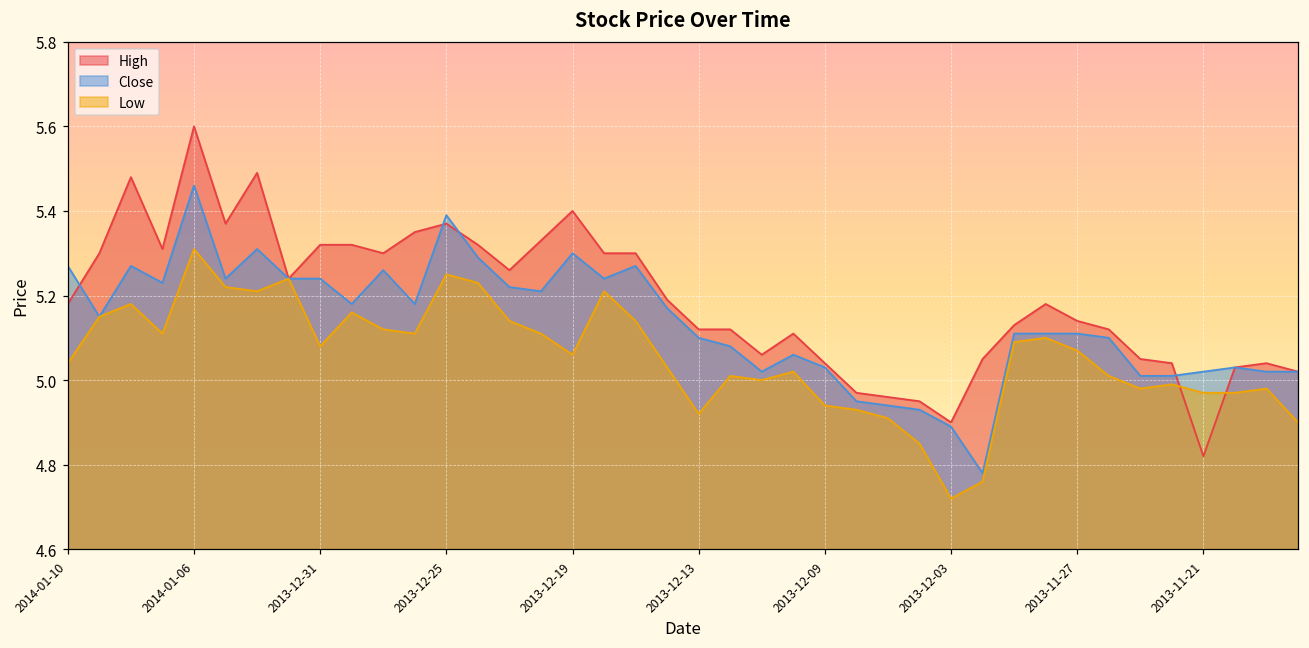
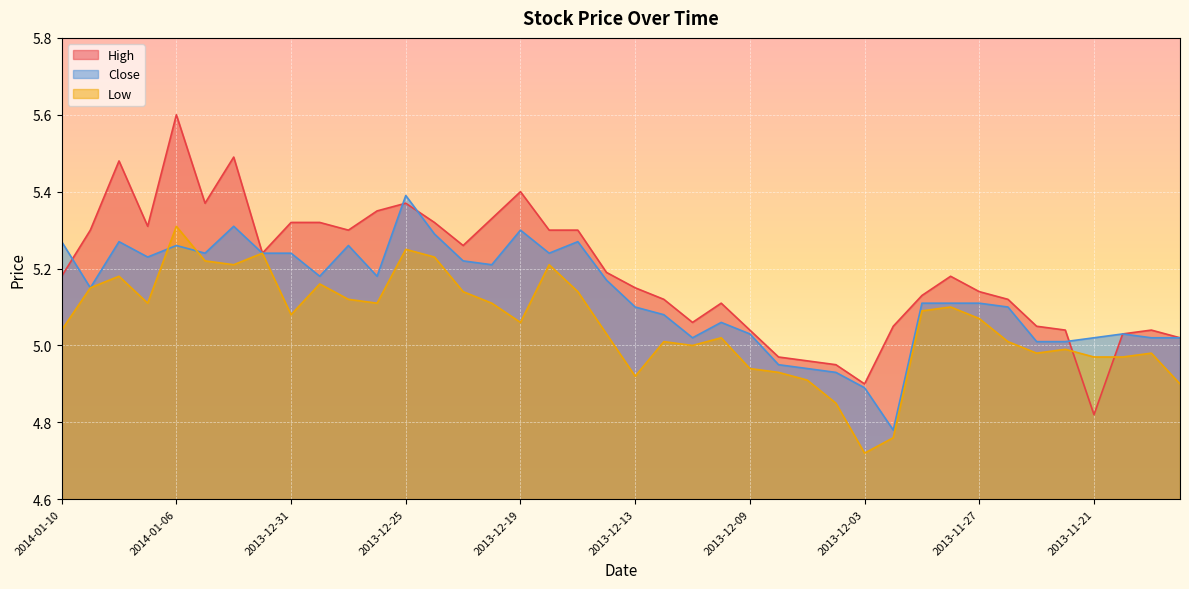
Close, 2014-01-06: 5.46 -> 5.26
High, 2013-12-13: 5.12 -> 5.15
